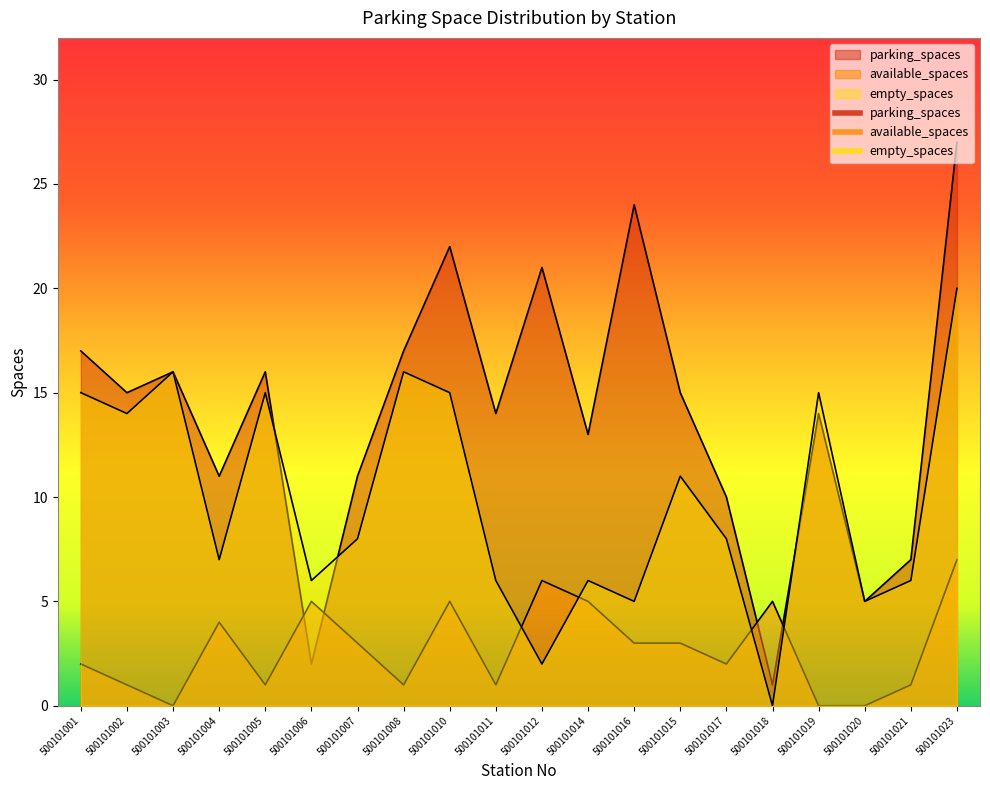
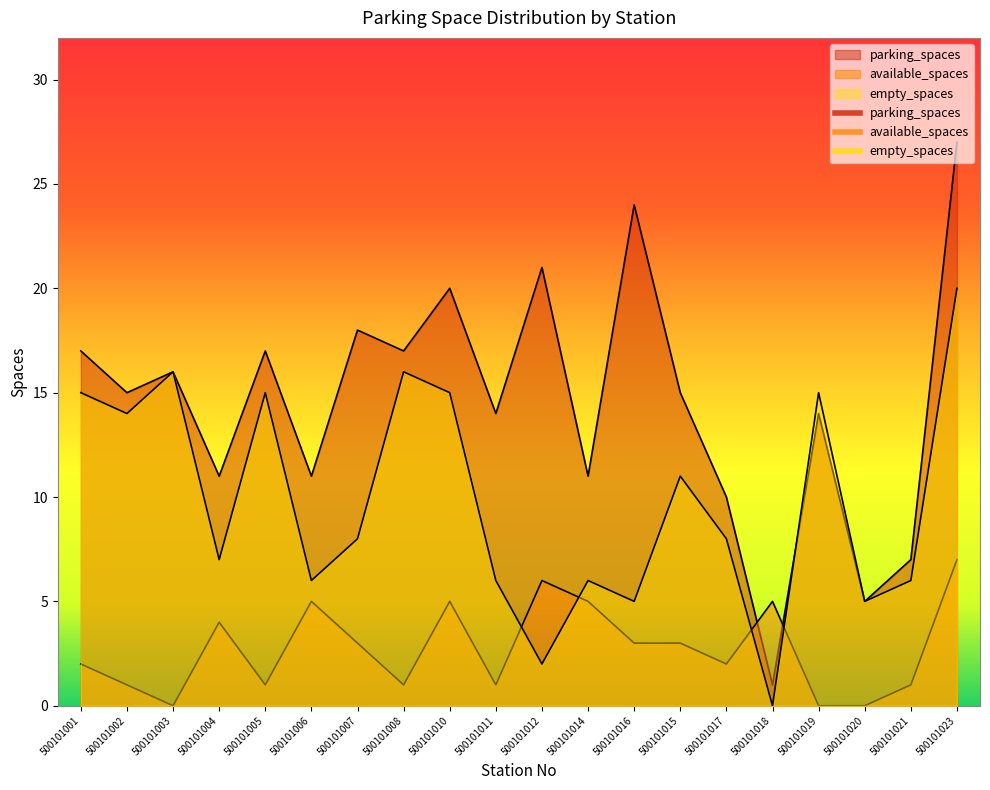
parking_spaces, 500101005: 16 -> 17
parking_spaces, 500101006: 2 -> 11
parking_spaces, 500101007: 11 -> 18
parking_spaces, 500101010: 22 -> 20
parking_spaces, 500101014: 13 -> 11
